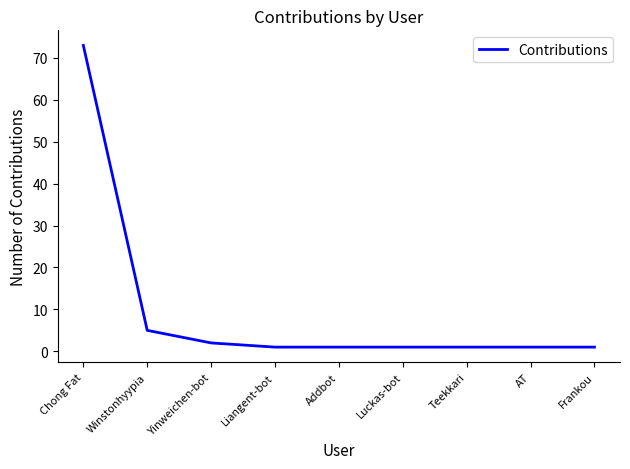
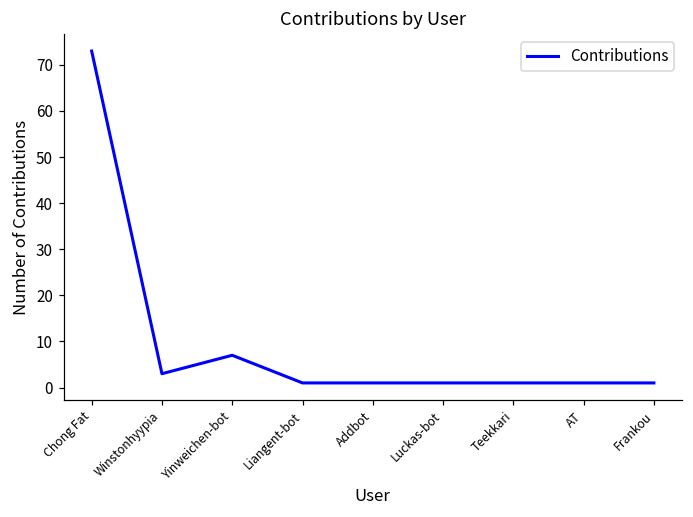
Winstonhyypia: 5 -> 3
Yinweichen-bot: 2 -> 7
